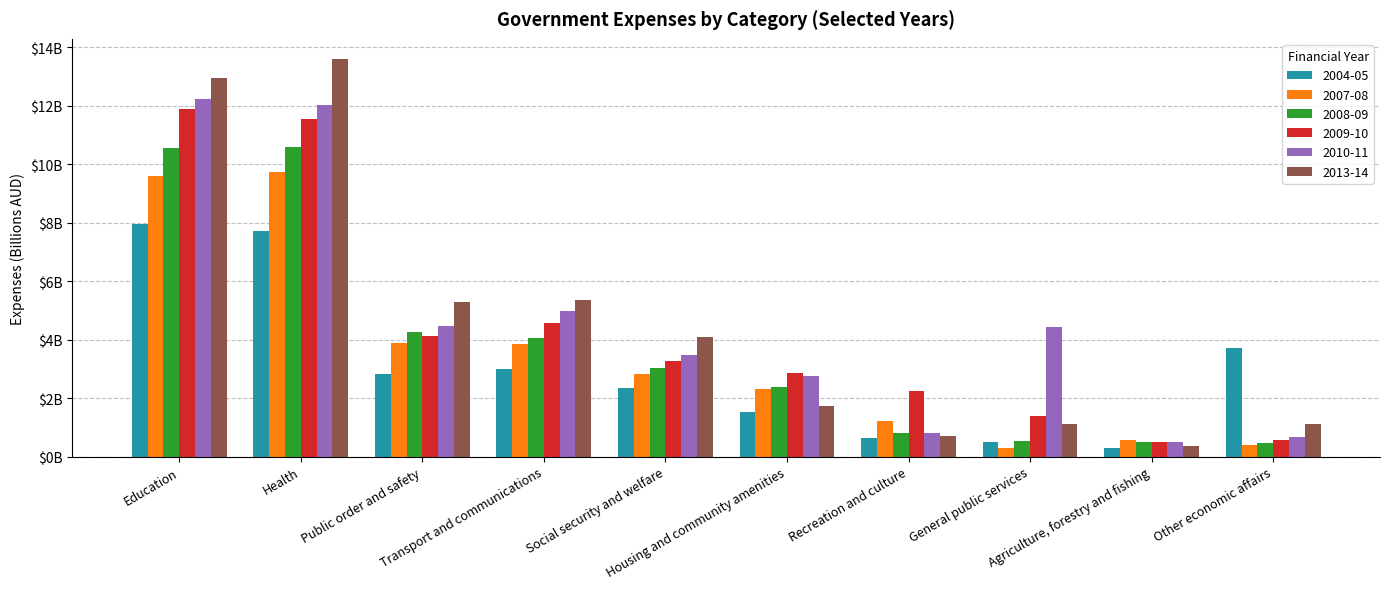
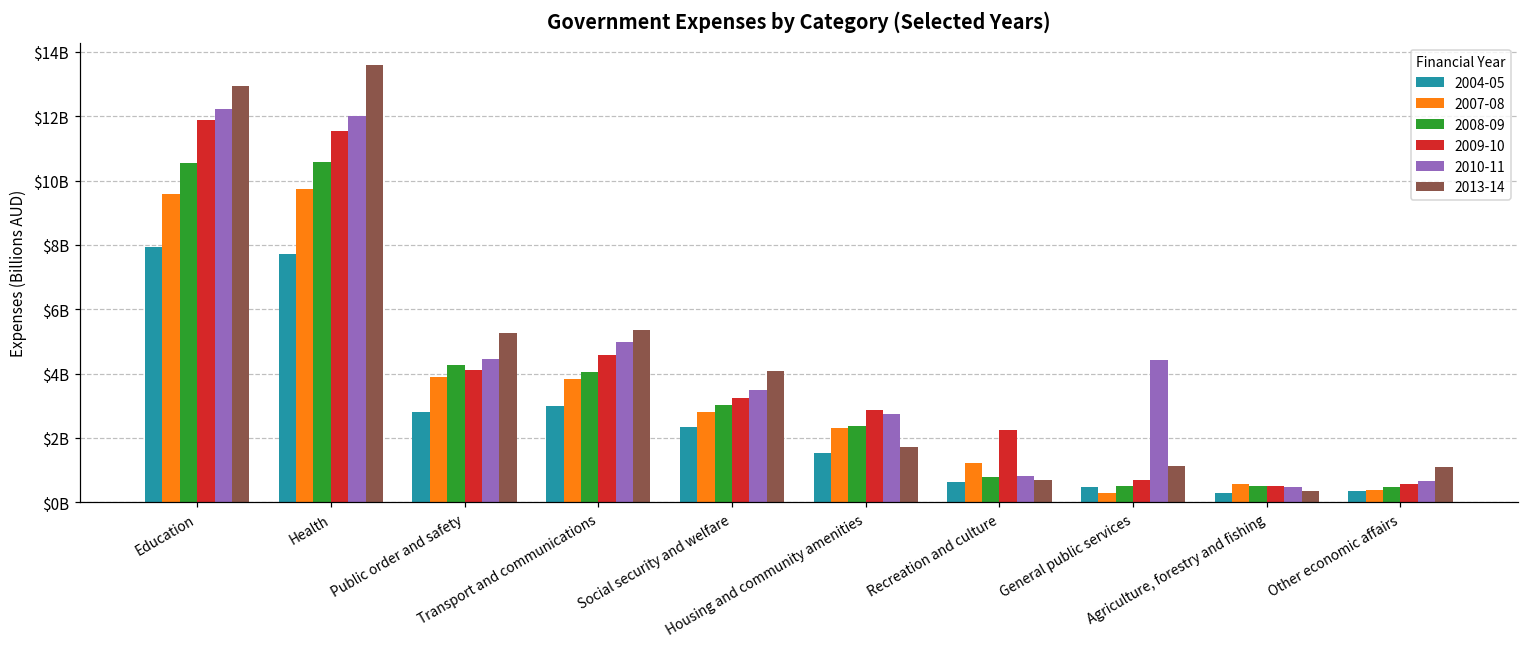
2009-10, General public services: $1400000000 -> $700000000
2004-05, Other economic affairs: $3700000000 -> $300000000
